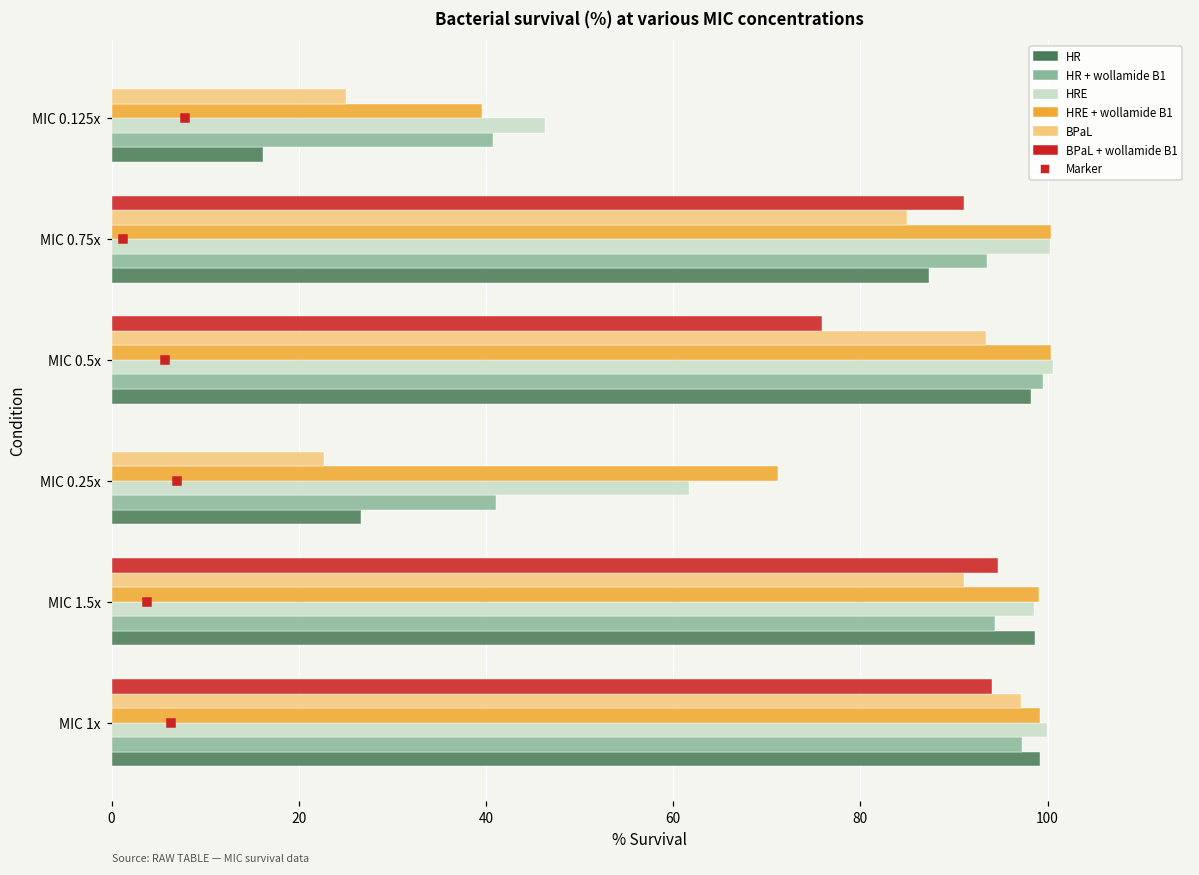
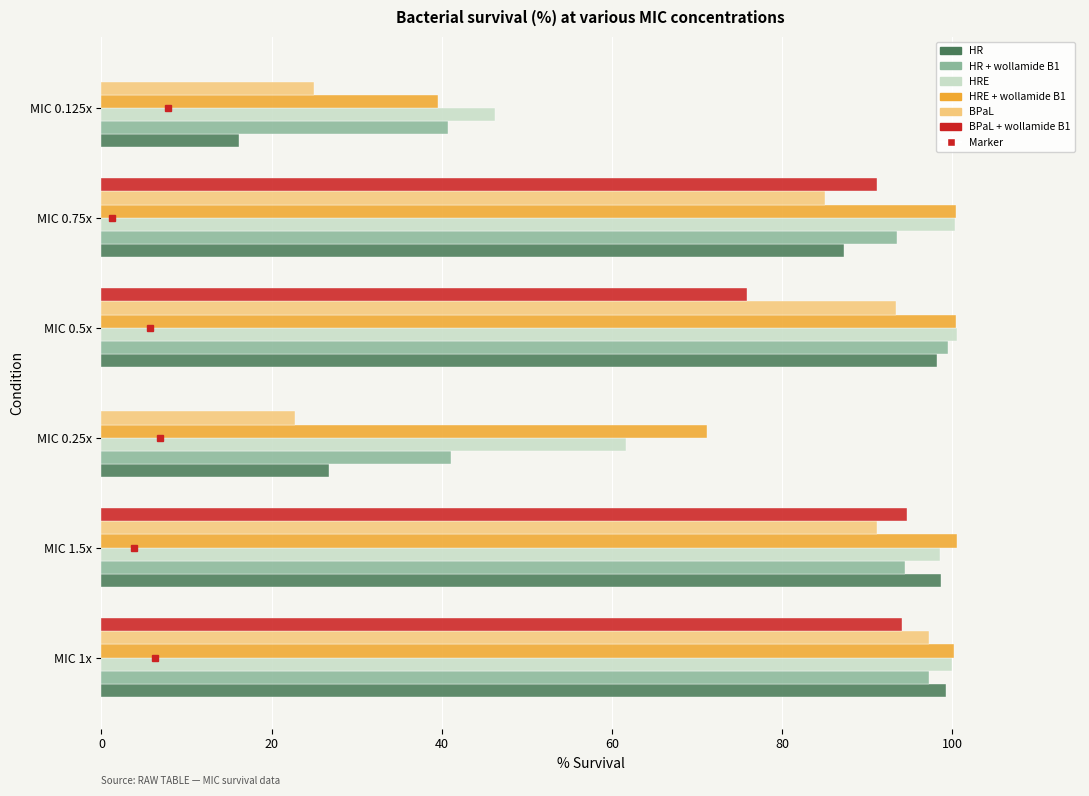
HRE + wollamide B1, MIC 1.5x: 99 -> 101
HRE + wollamide B1, MIC 1x: 99 -> 100
